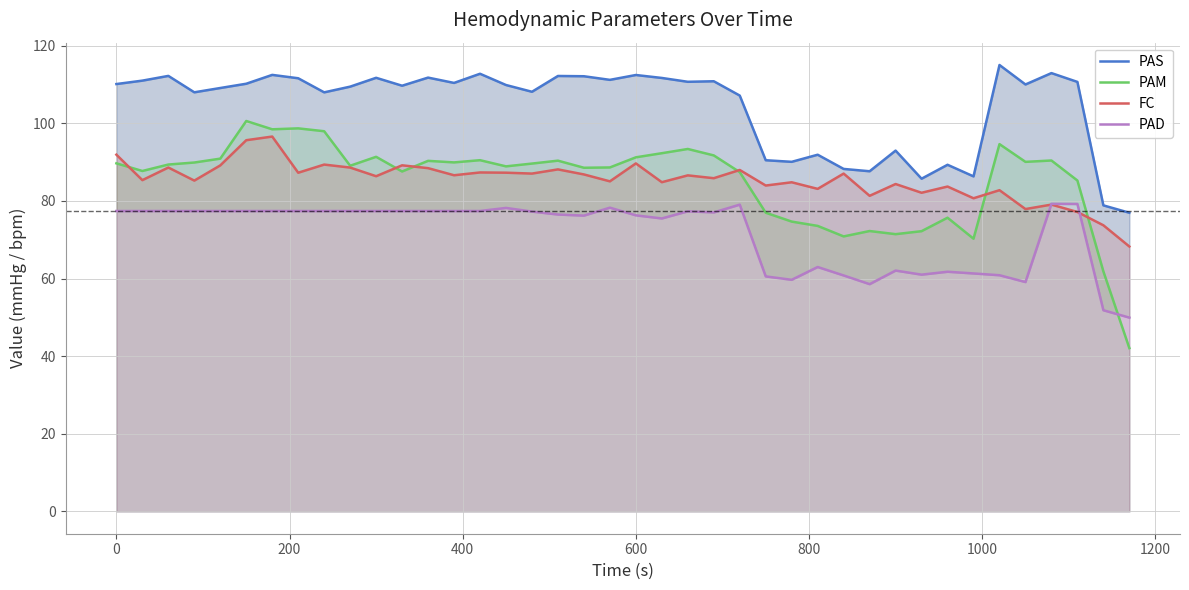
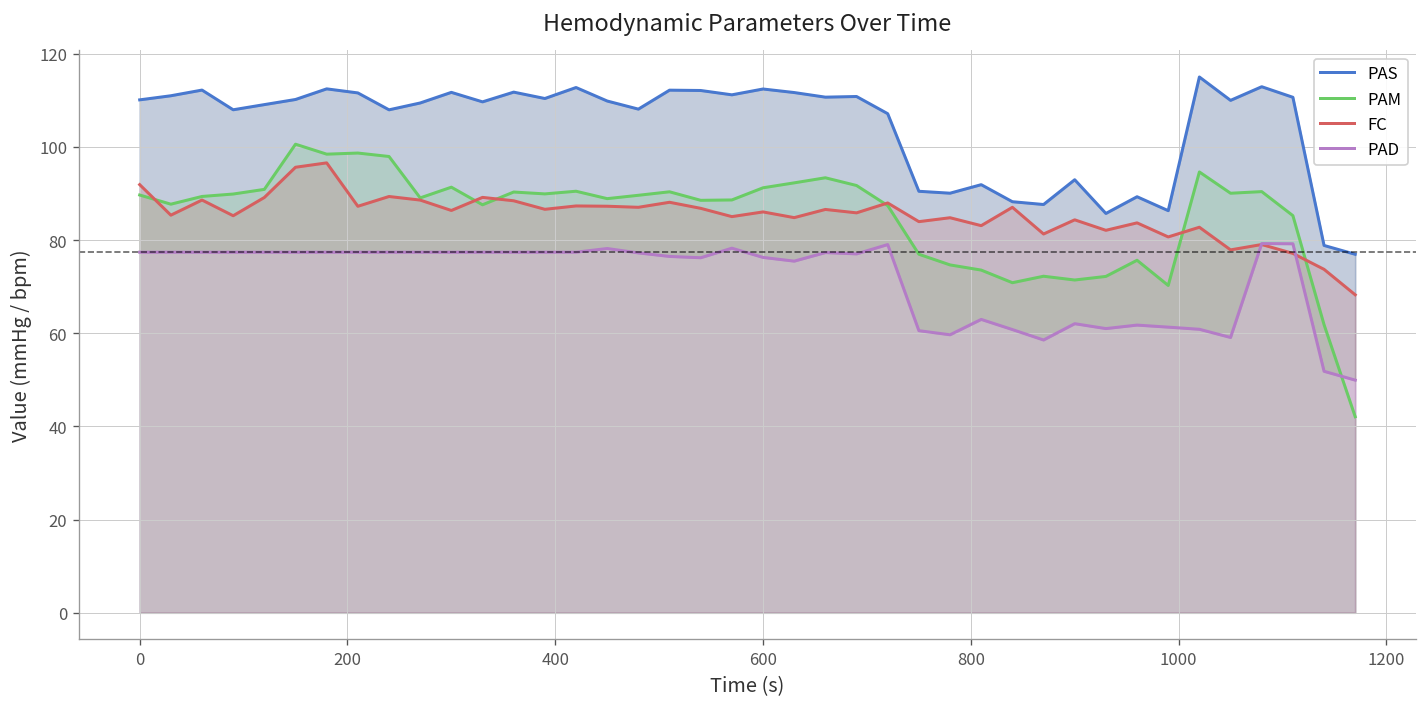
FC, 600: 90 -> 86
